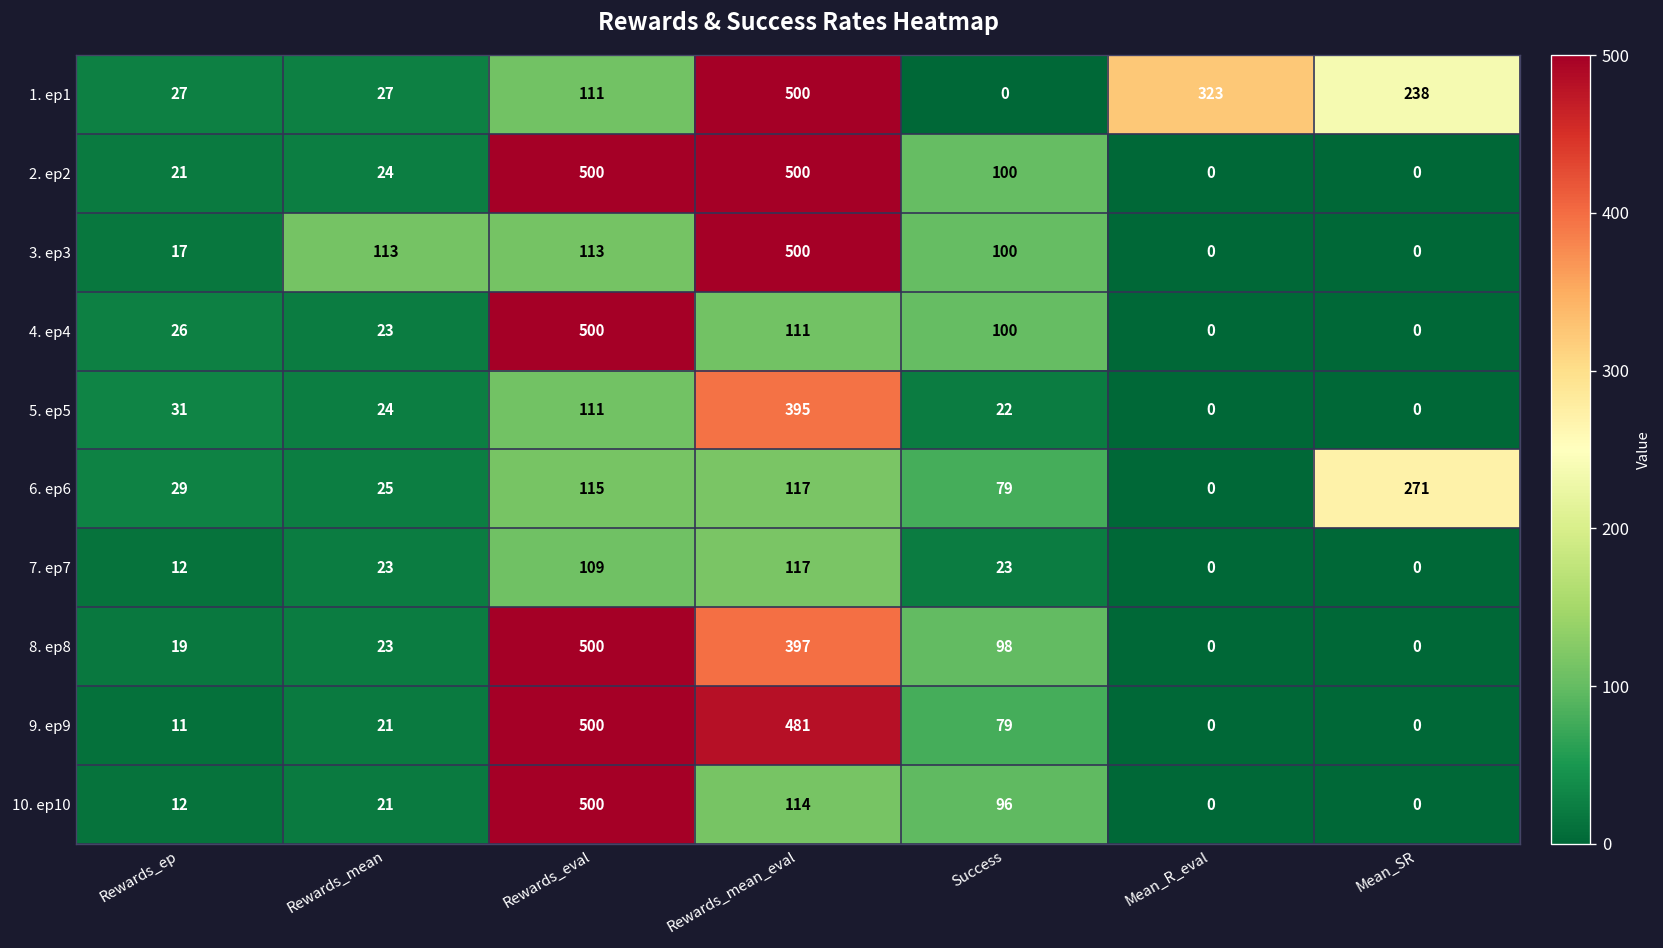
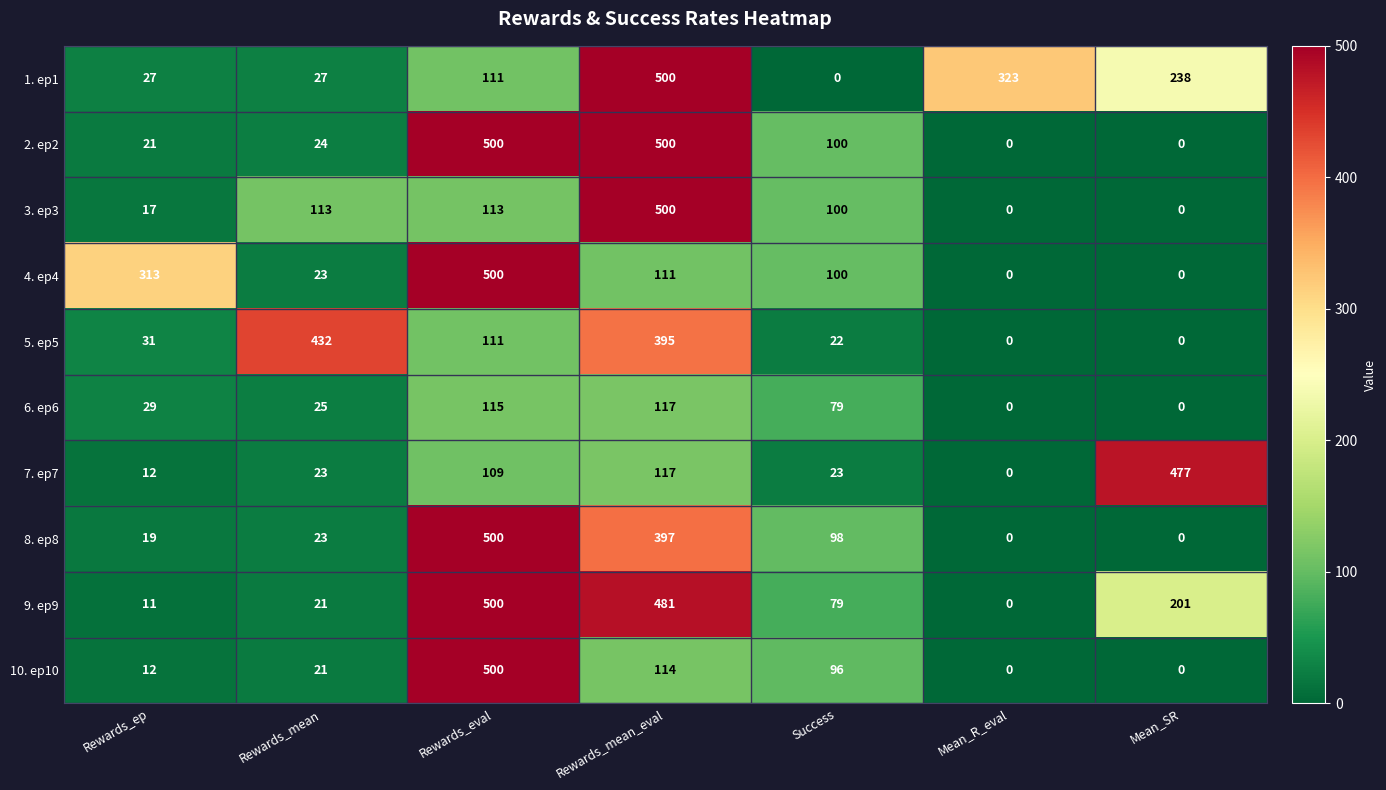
4. ep4, Rewards_ep: 26 -> 313
5. ep5, Rewards_mean: 24 -> 432
6. ep6, Mean_SR: 271 -> 0
7. ep7, Mean_SR: 0 -> 477
9. ep9, Mean_SR: 0 -> 201
